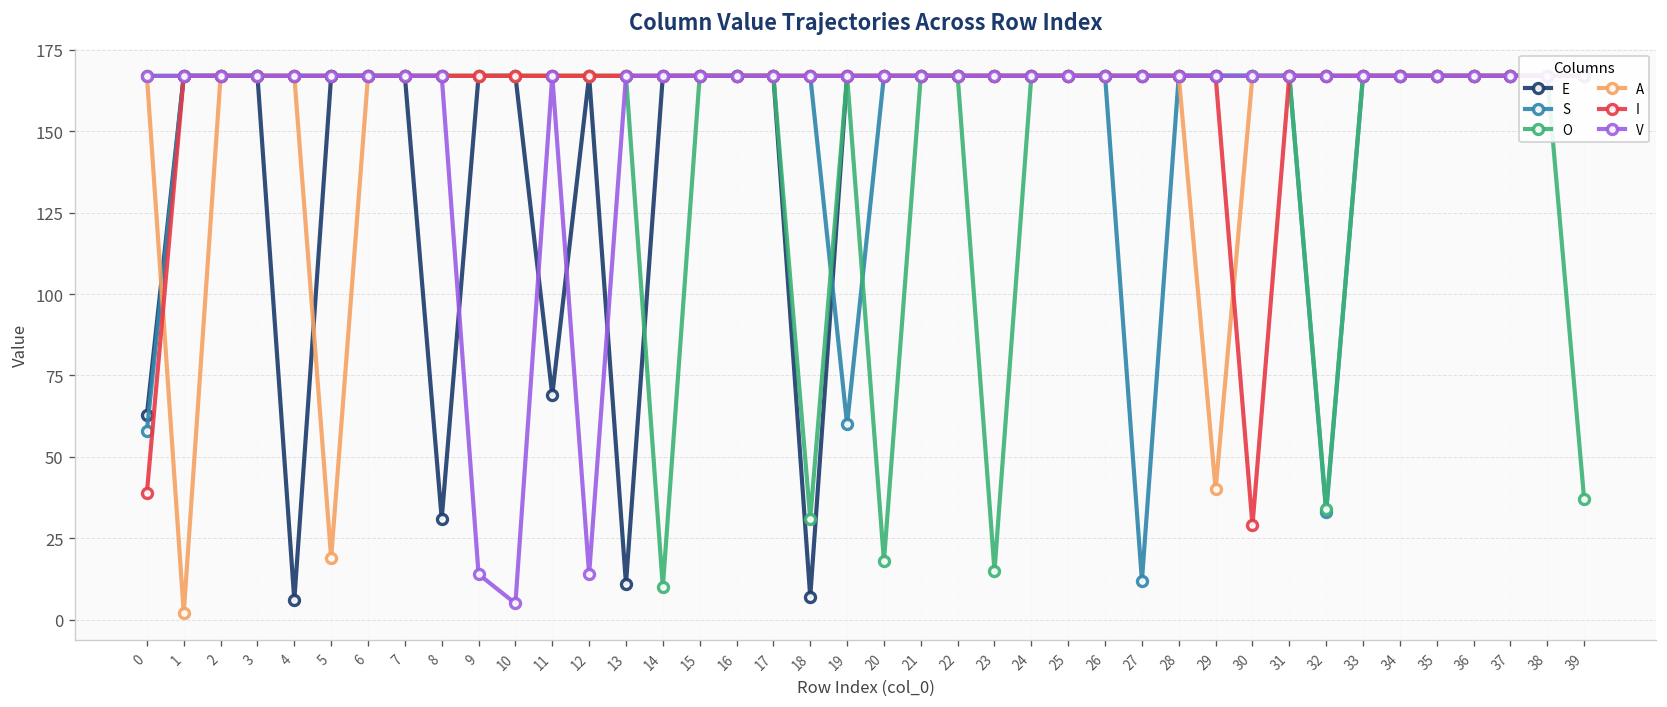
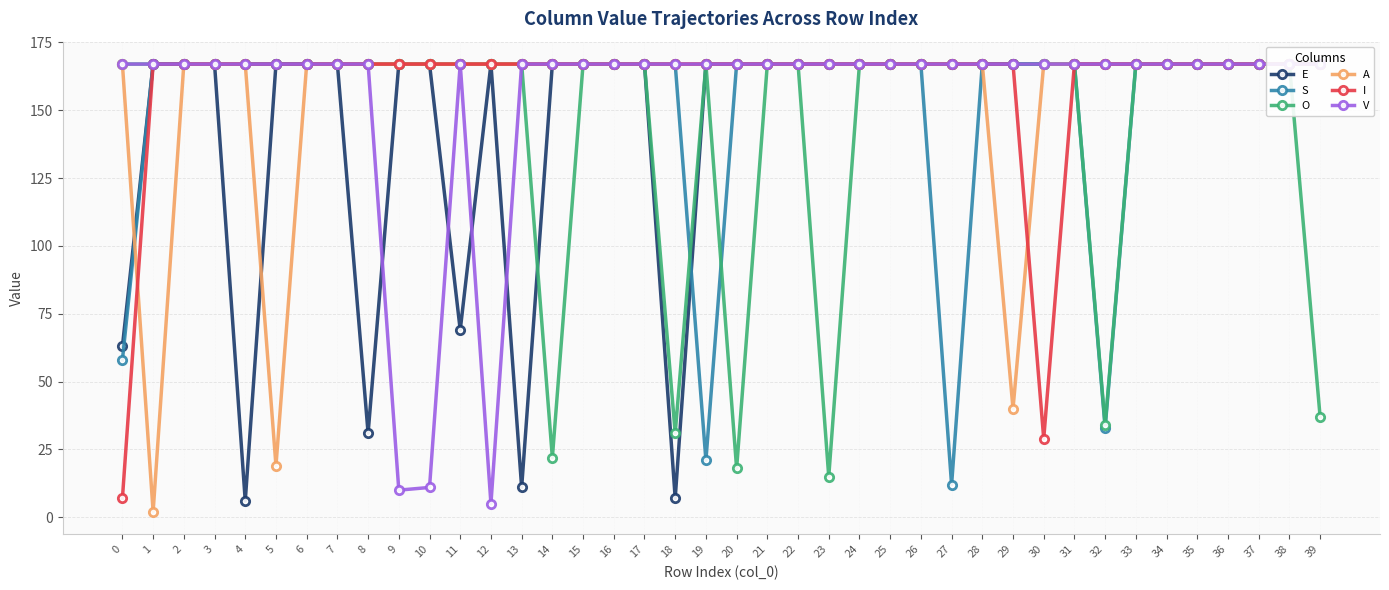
I, 0: 39 -> 7
V, 9: 14 -> 10
V, 10: 5 -> 11
V, 12: 14 -> 5
O, 14: 10 -> 22
S, 19: 60 -> 21
